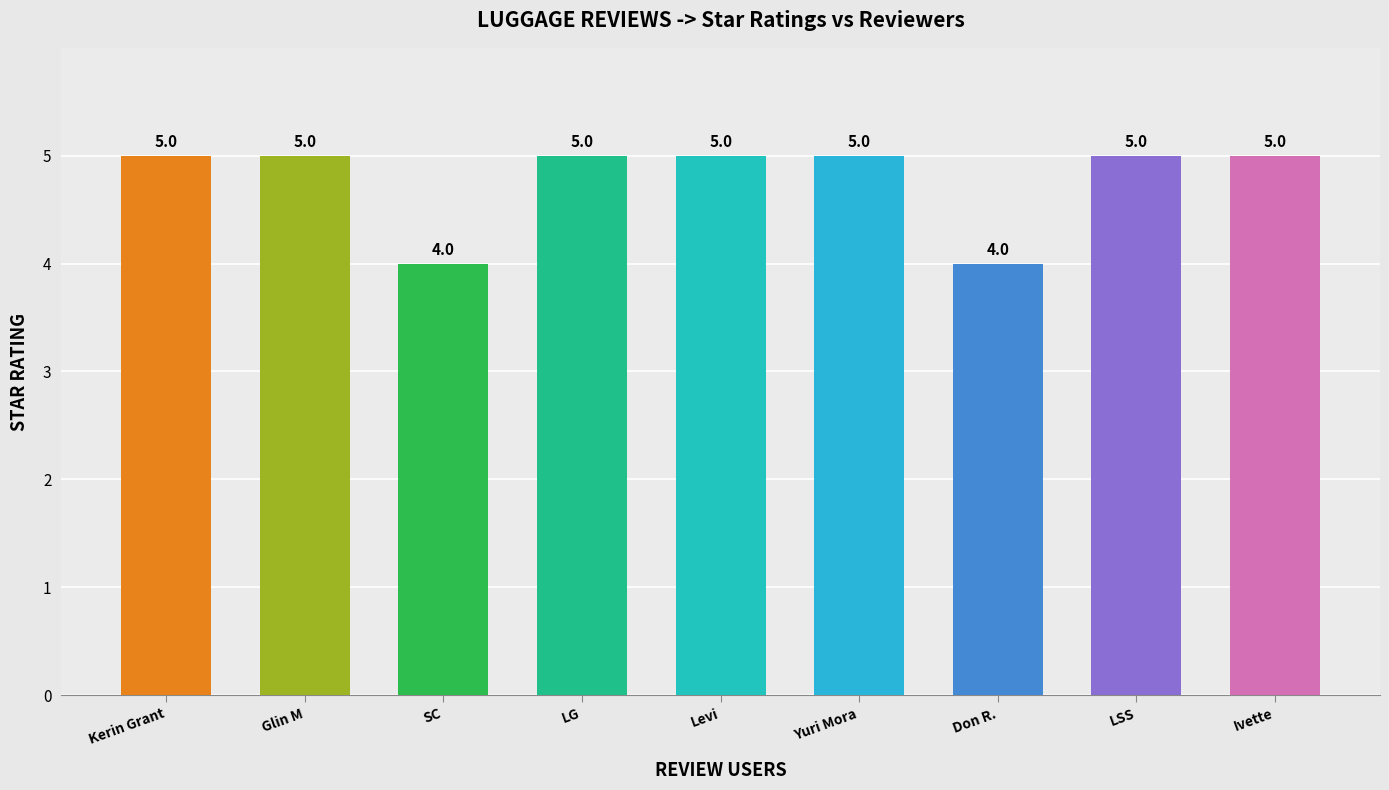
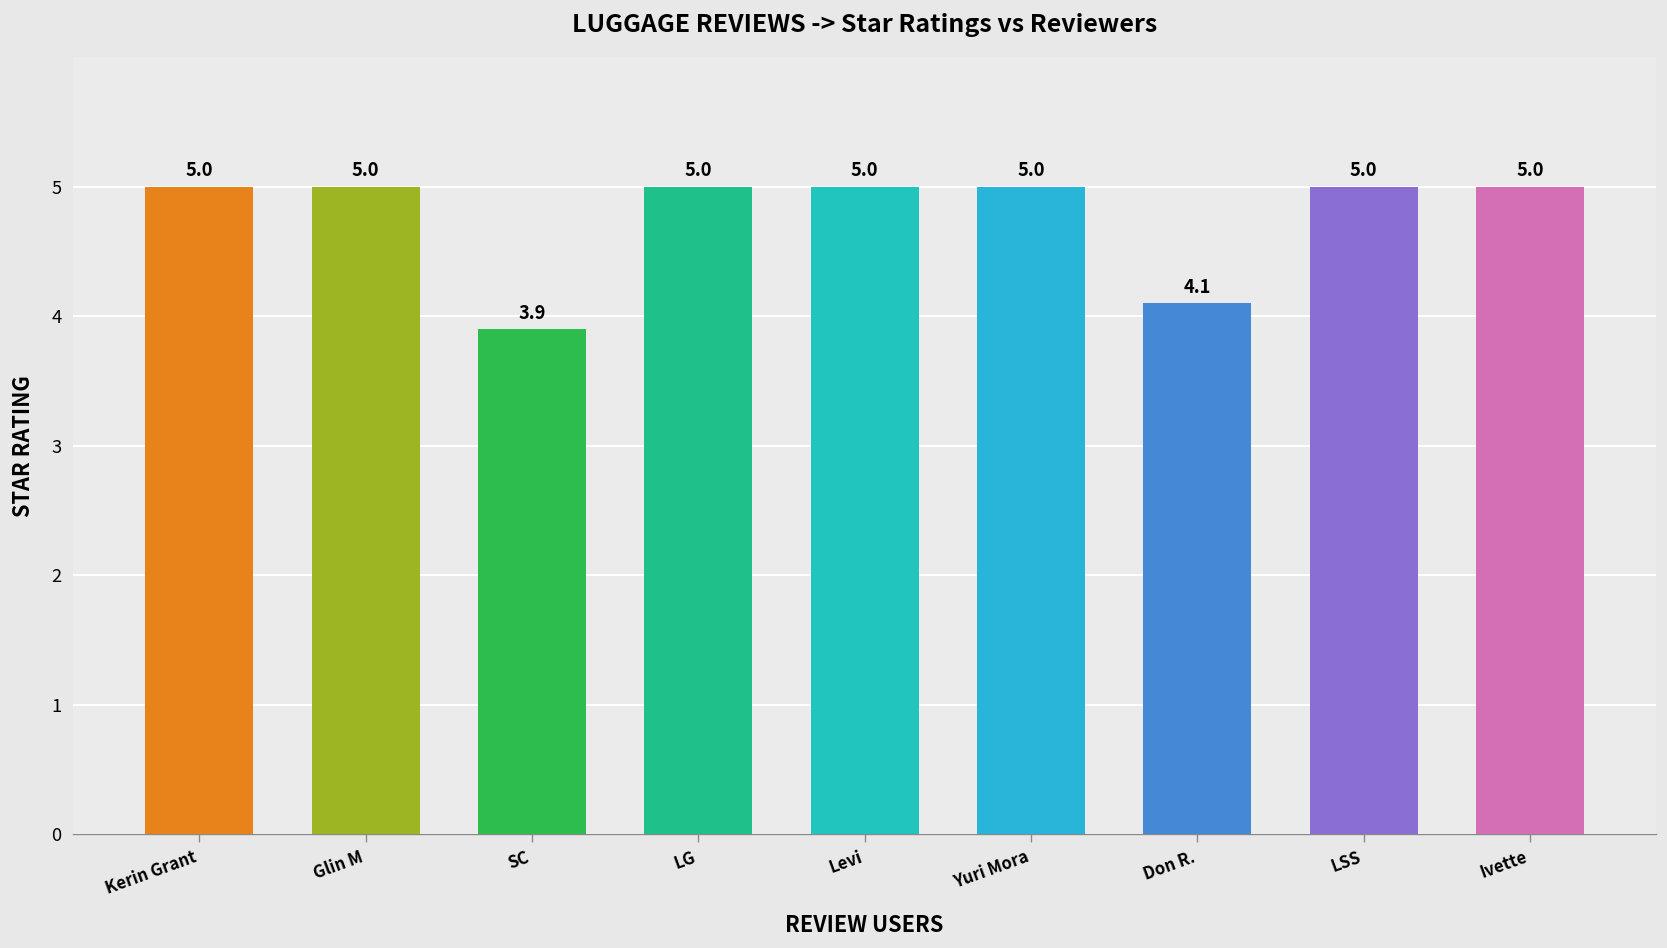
SC: 4.0 -> 3.9
Don R.: 4.0 -> 4.1
